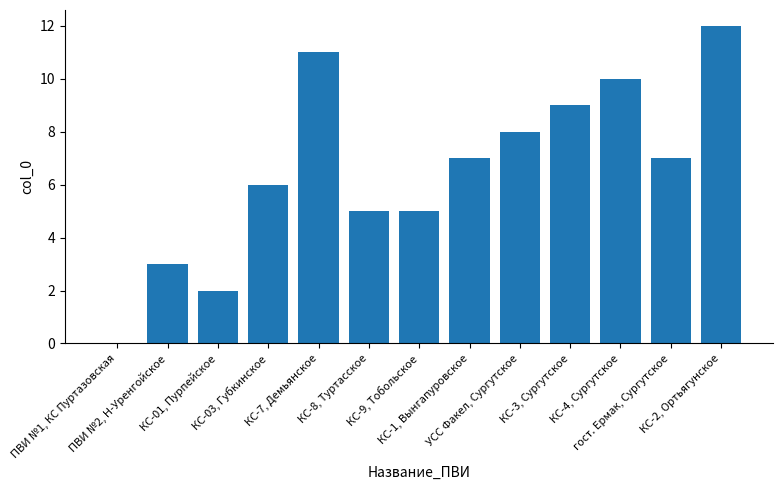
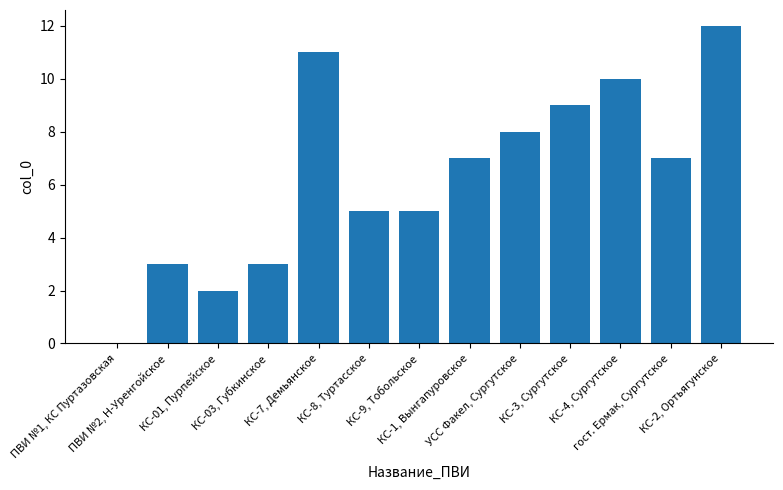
КС-03, Губкинское: 6 -> 3
